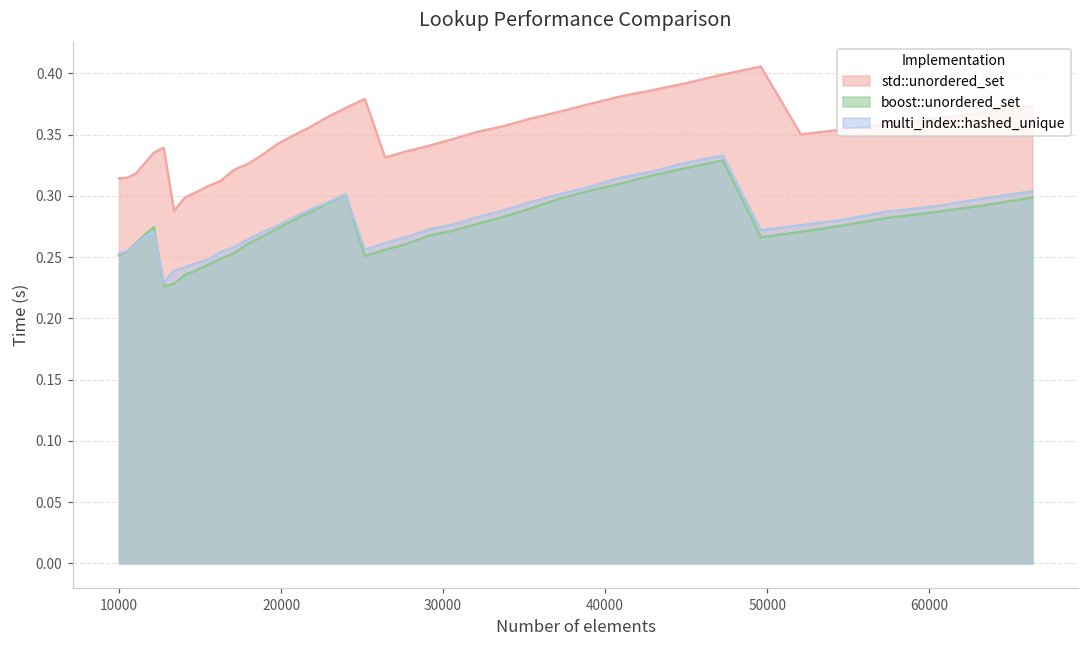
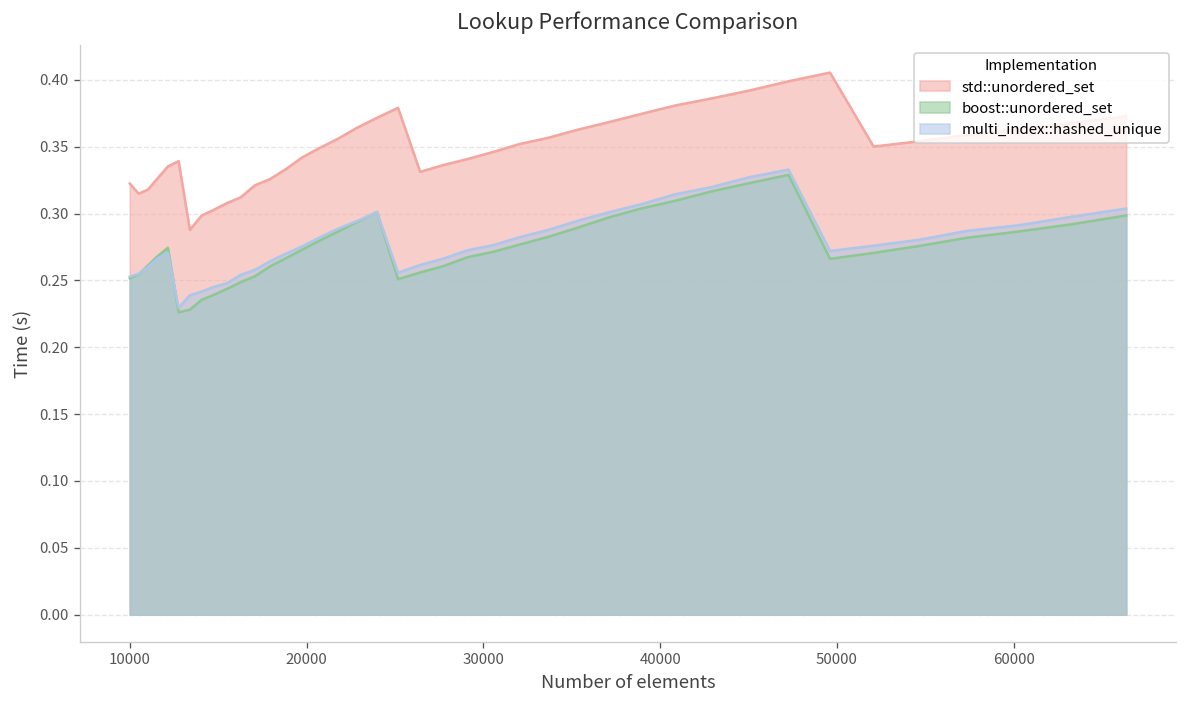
std::unordered_set, 10000: 0.314 -> 0.322
